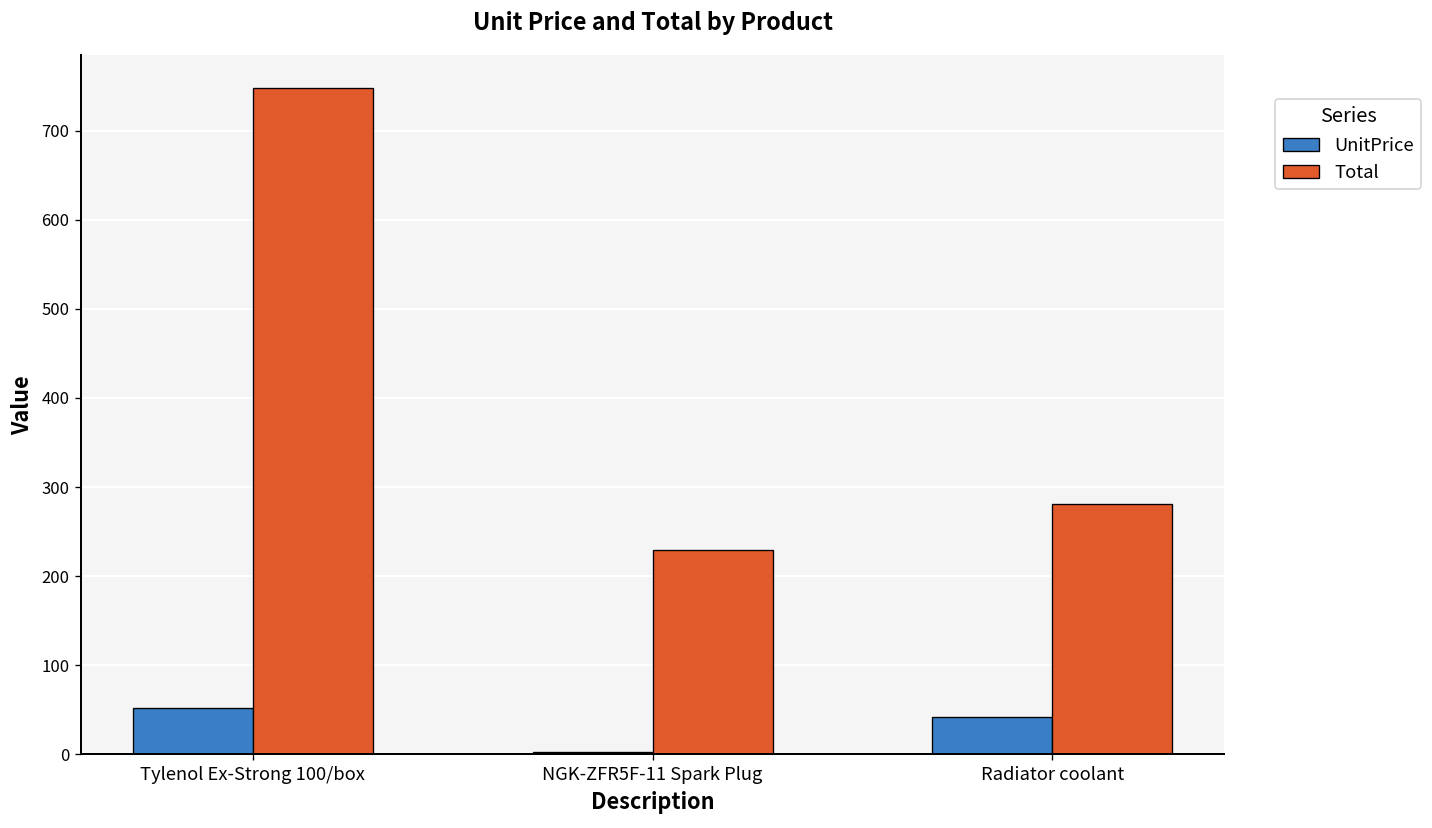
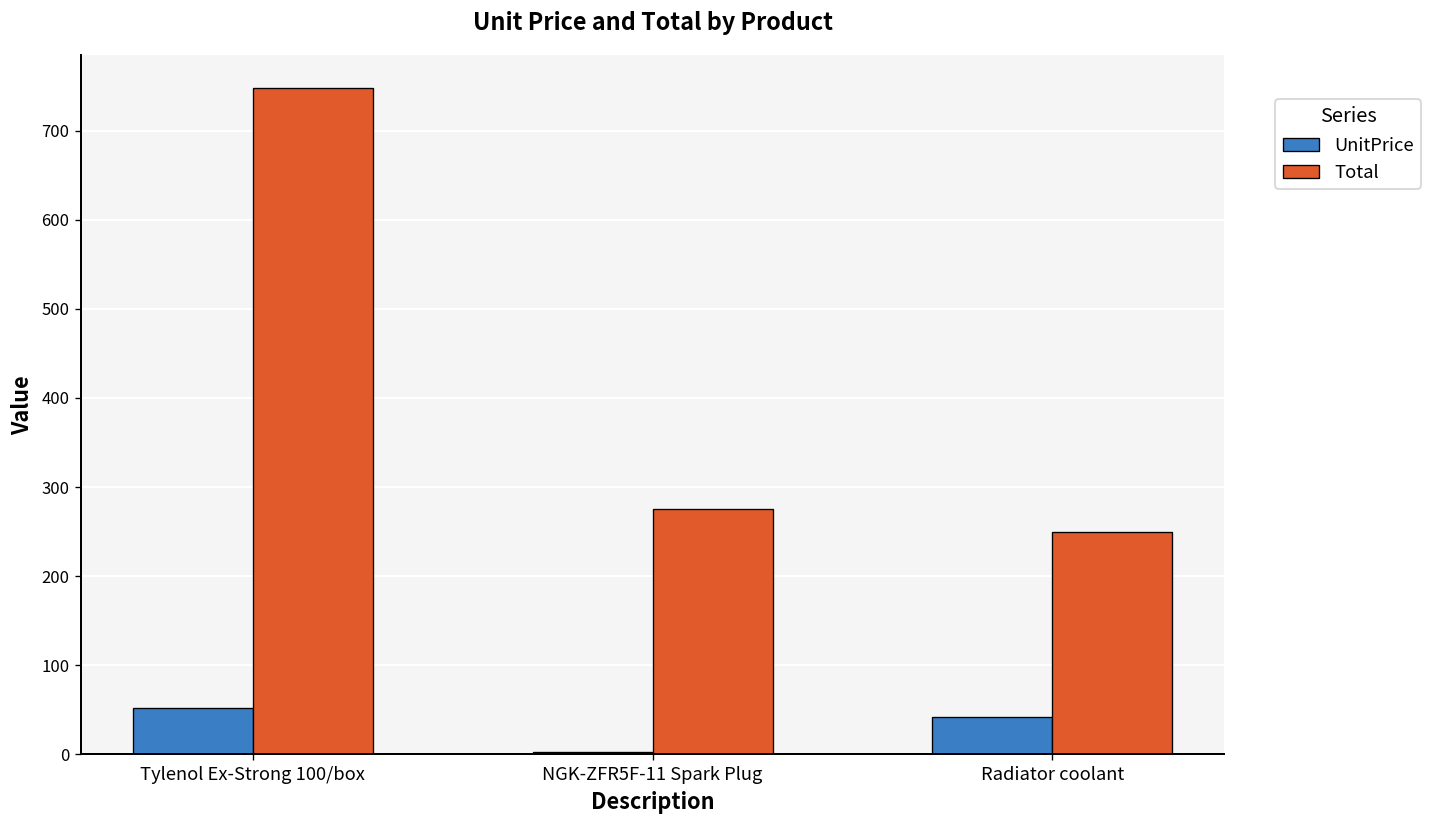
Total, NGK-ZFR5F-11 Spark Plug: 230 -> 280
Total, Radiator coolant: 280 -> 250
